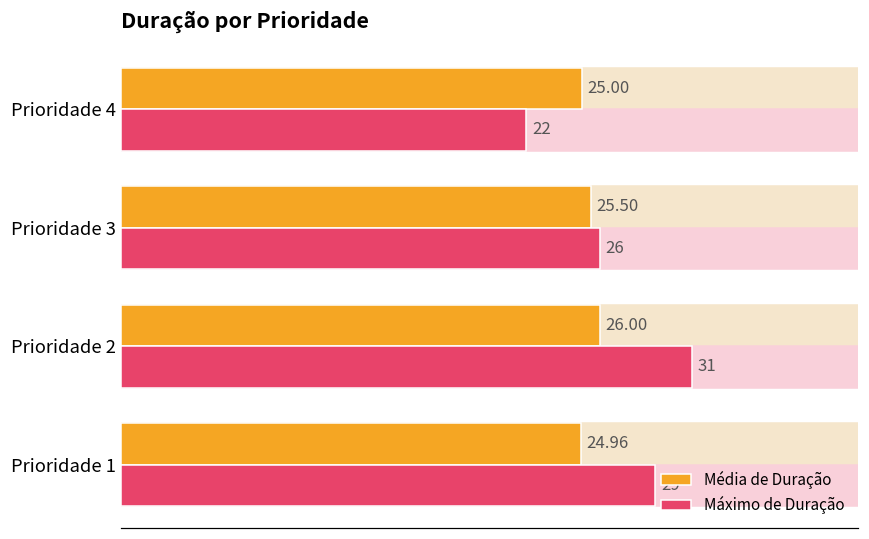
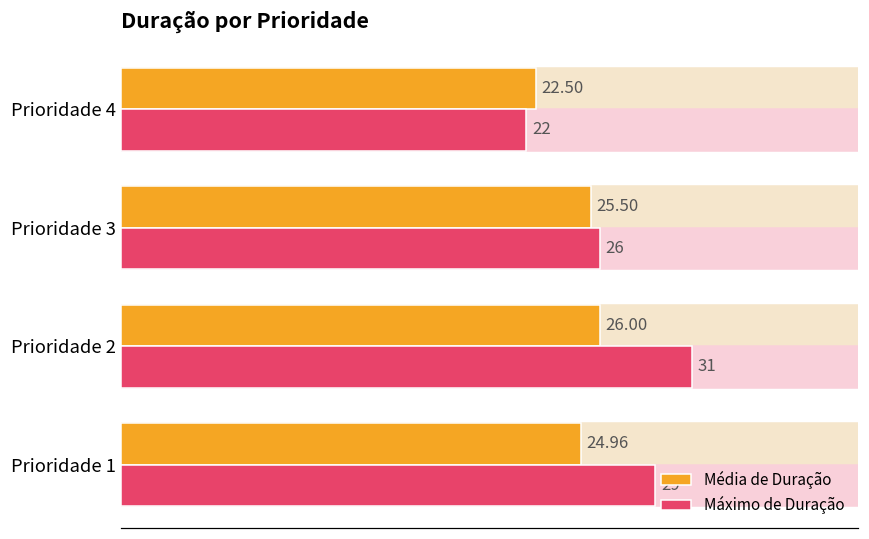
Média de Duração, Prioridade 4: 25.00 -> 22.50
